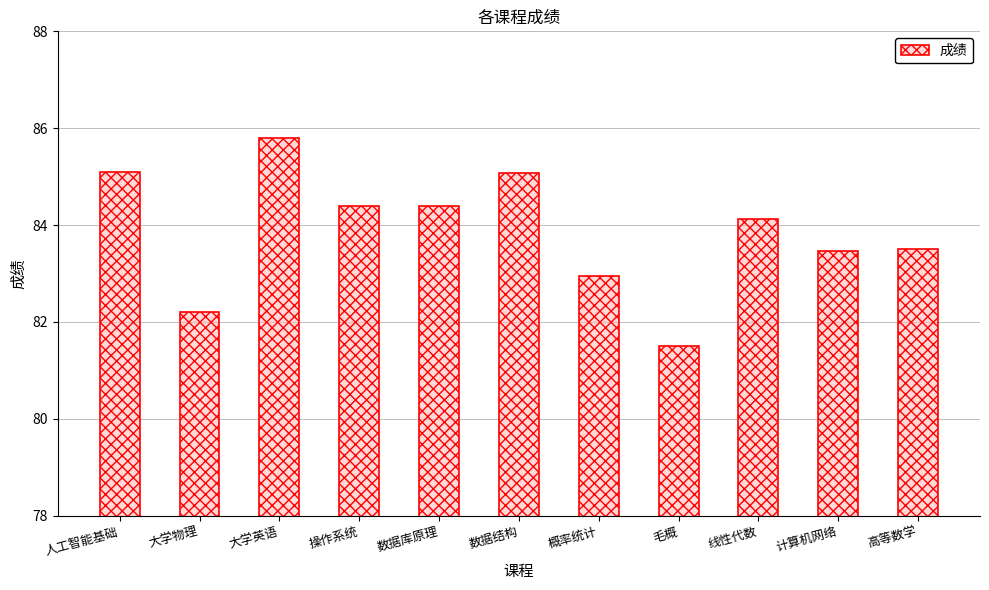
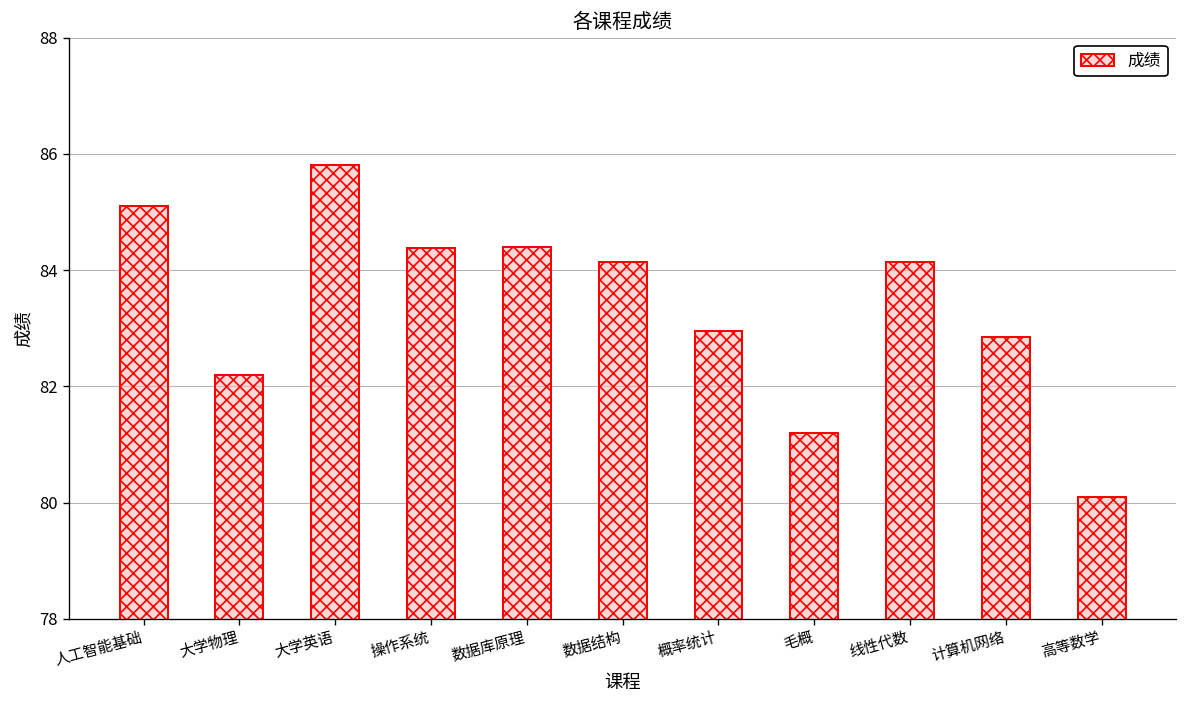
数据结构: 85.1 -> 84.1
毛概: 81.5 -> 81.2
计算机网络: 83.5 -> 82.9
高等数学: 83.5 -> 80.1
